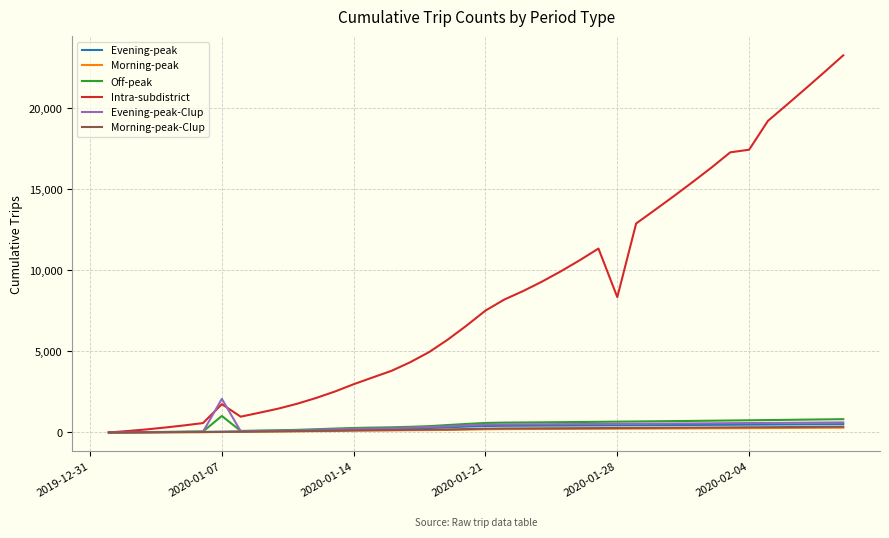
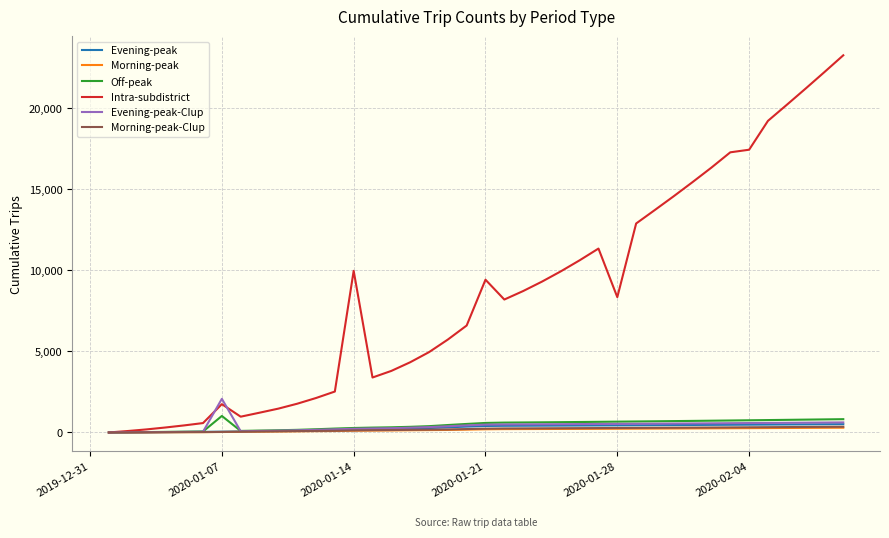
Intra-subdistrict, 2020-01-14: 3,000 -> 10,000
Intra-subdistrict, 2020-01-21: 7,500 -> 9,400
